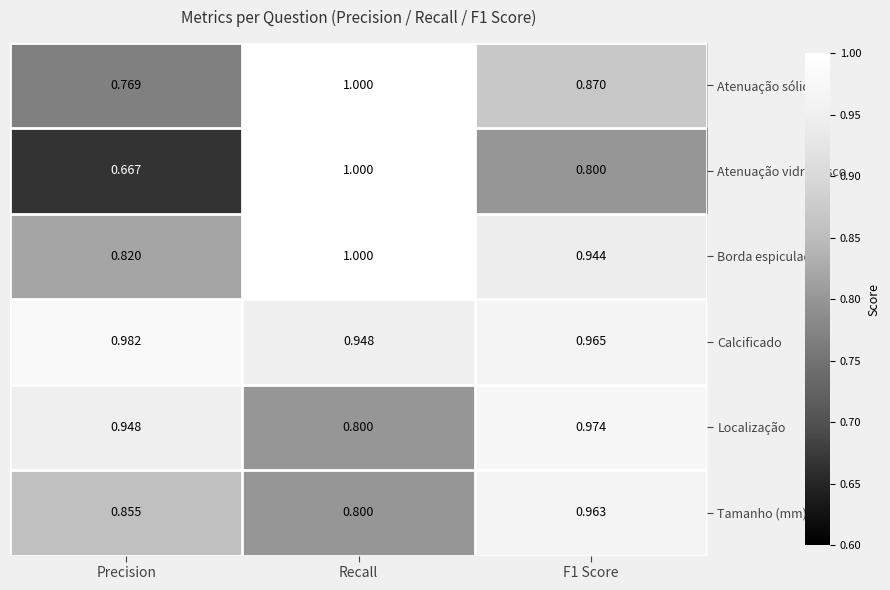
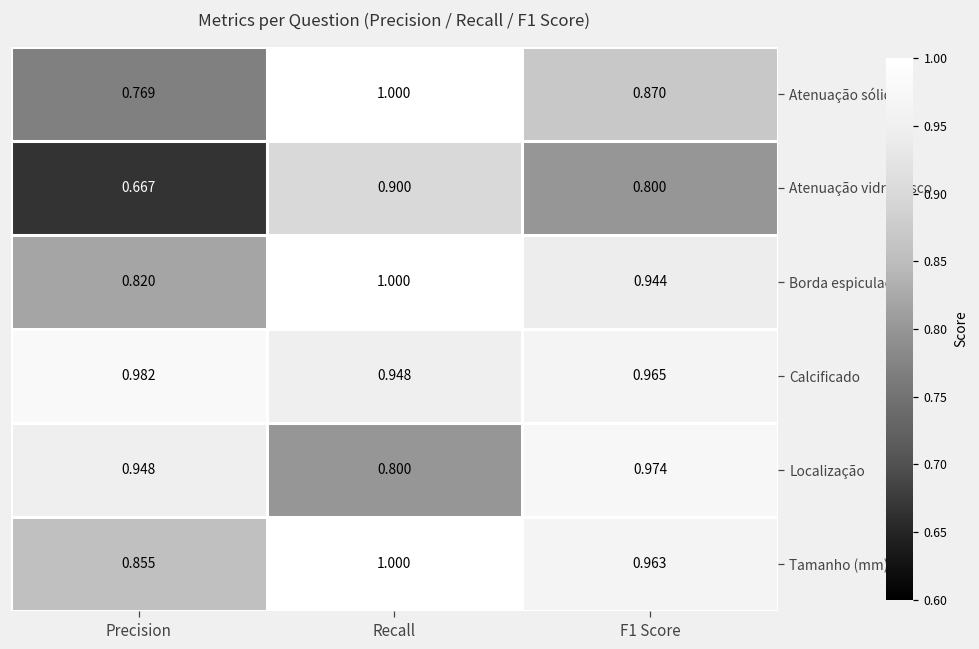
Atenuação vidro fosco, Recall: 1.000 -> 0.900
Tamanho (mm), Recall: 0.800 -> 1.000
